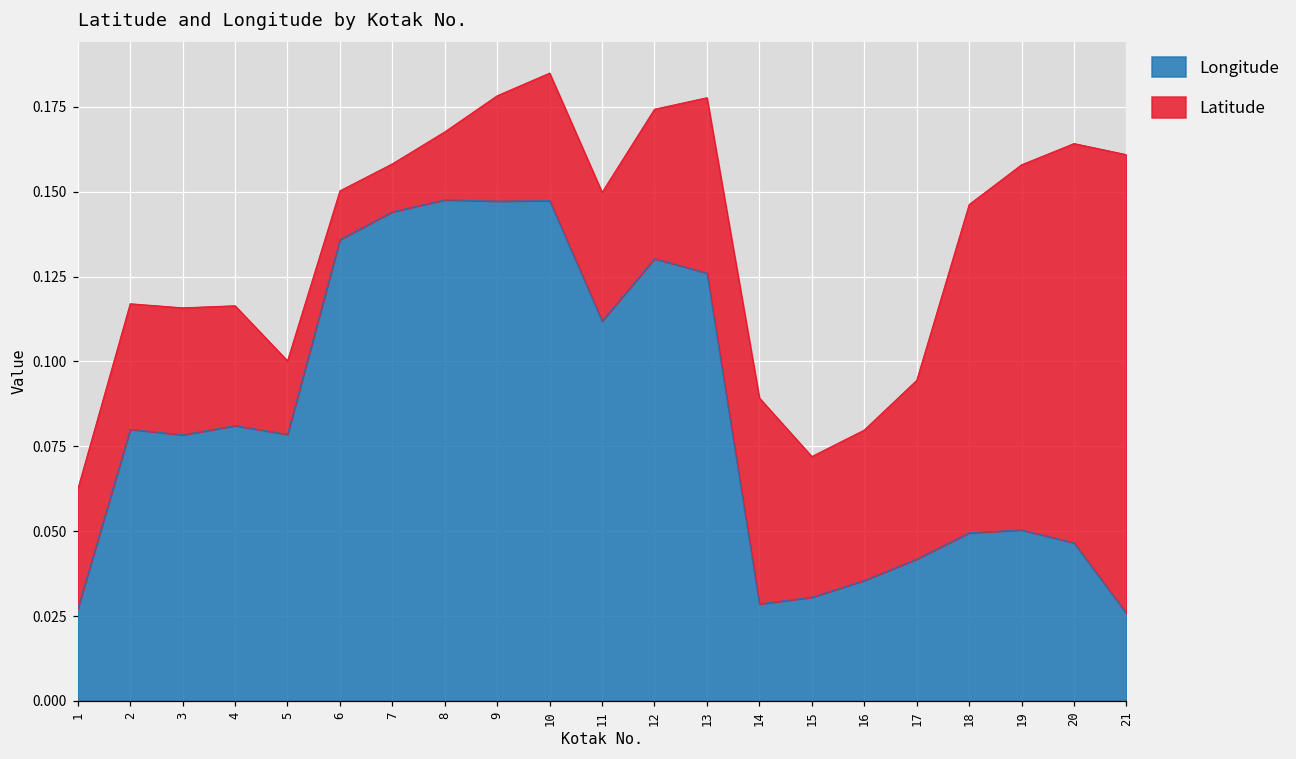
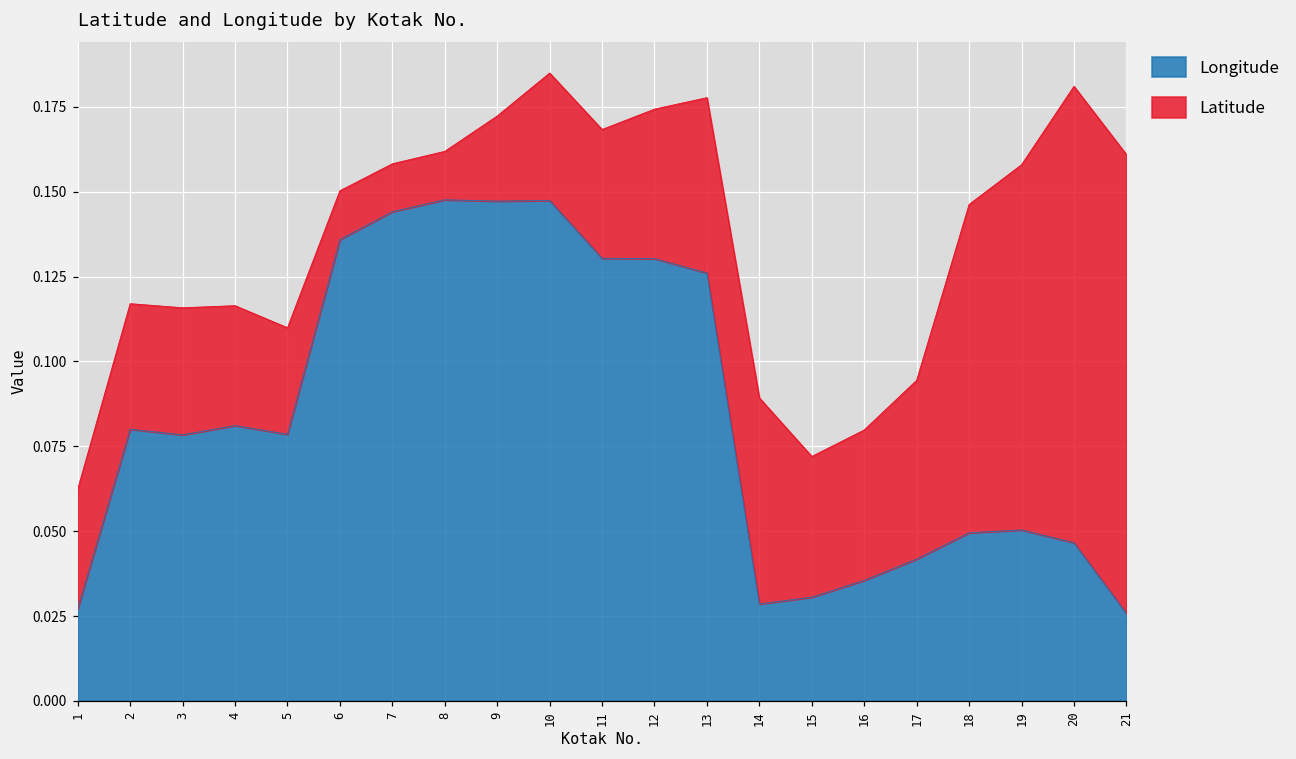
Latitude, 5: 0.022 -> 0.031
Latitude, 8: 0.020 -> 0.014
Latitude, 9: 0.031 -> 0.025
Longitude, 11: 0.112 -> 0.130
Latitude, 20: 0.118 -> 0.134
